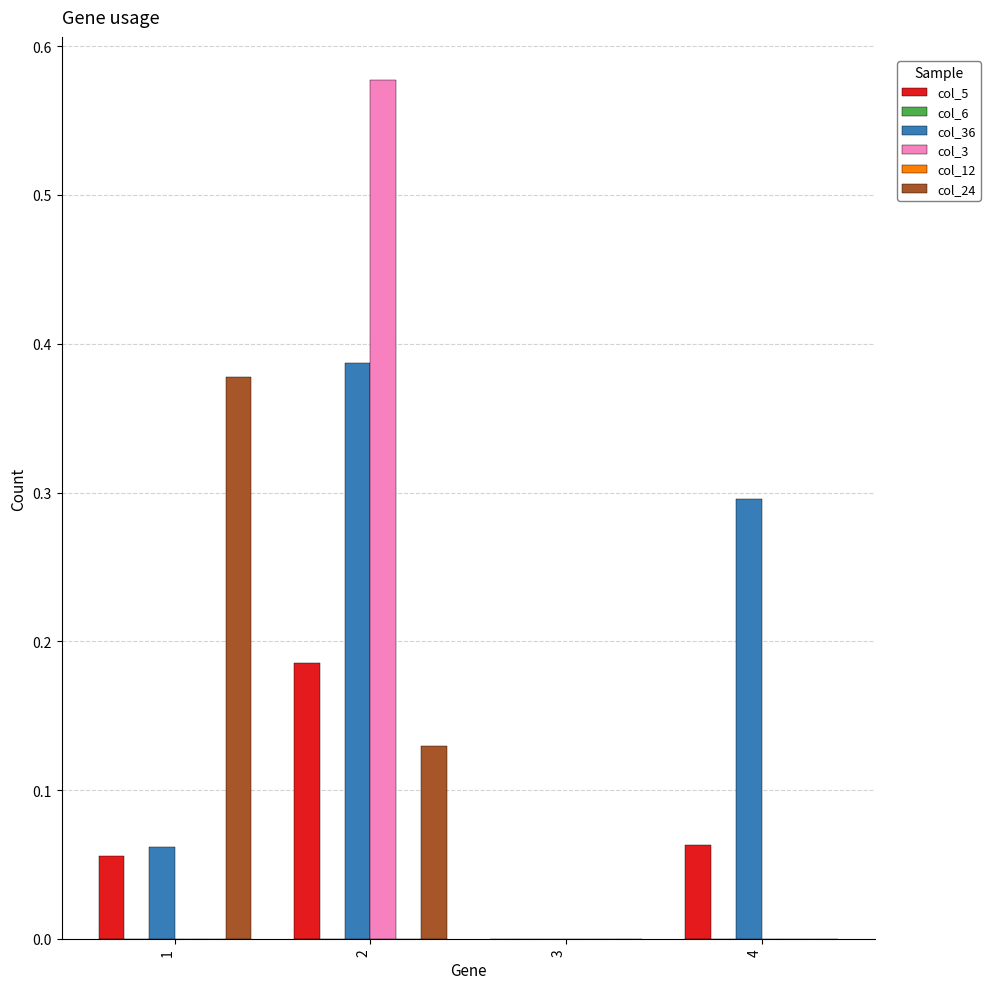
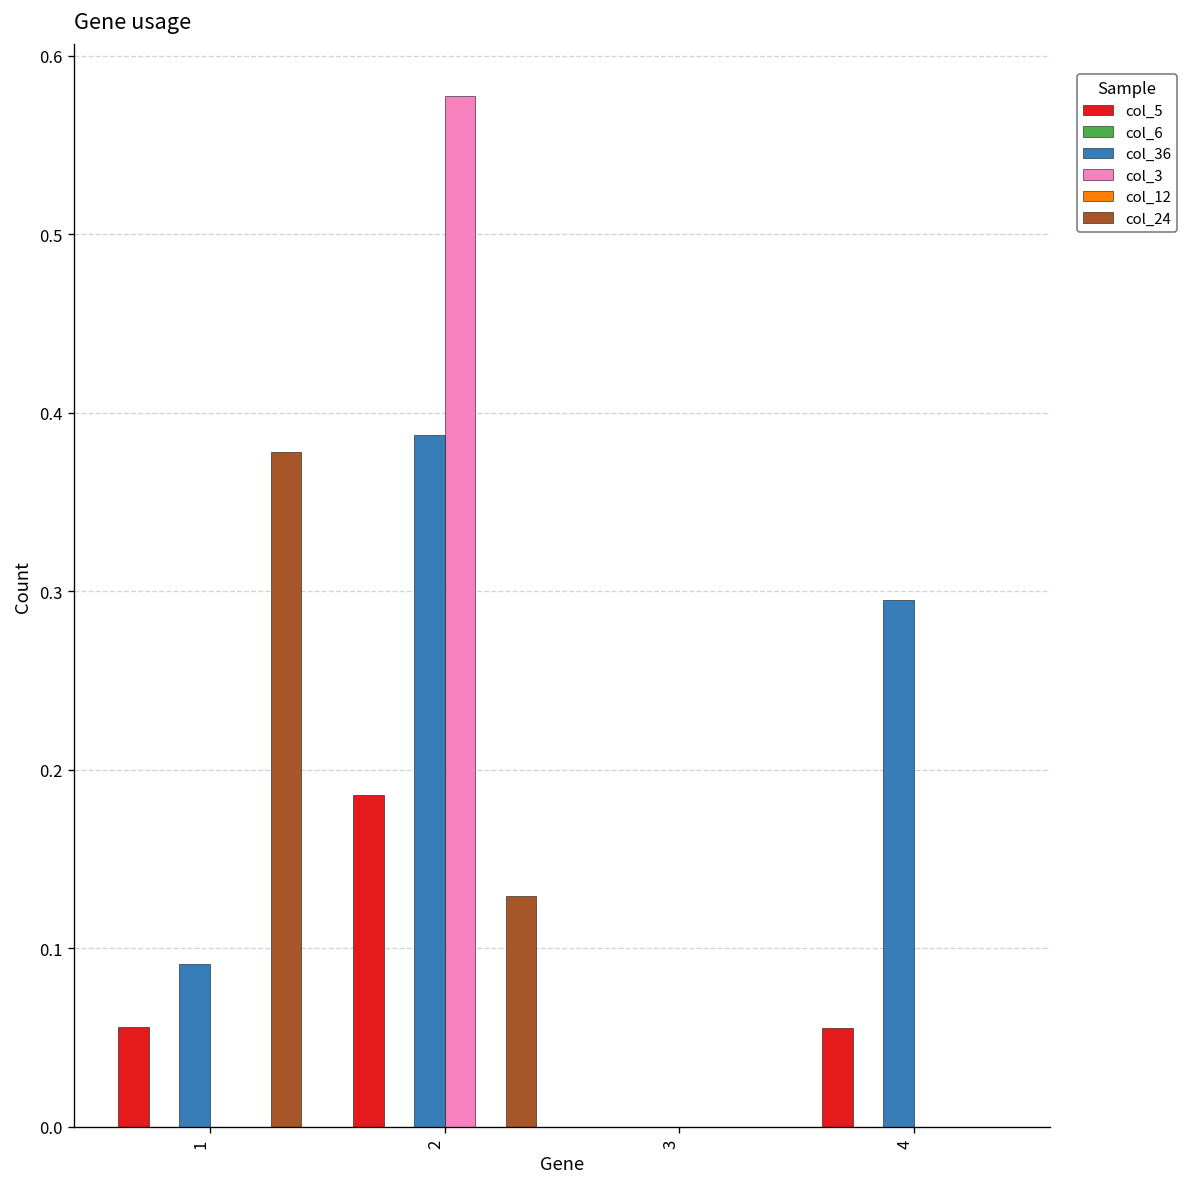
col_36, 1: 0.062 -> 0.091
col_5, 4: 0.063 -> 0.056
